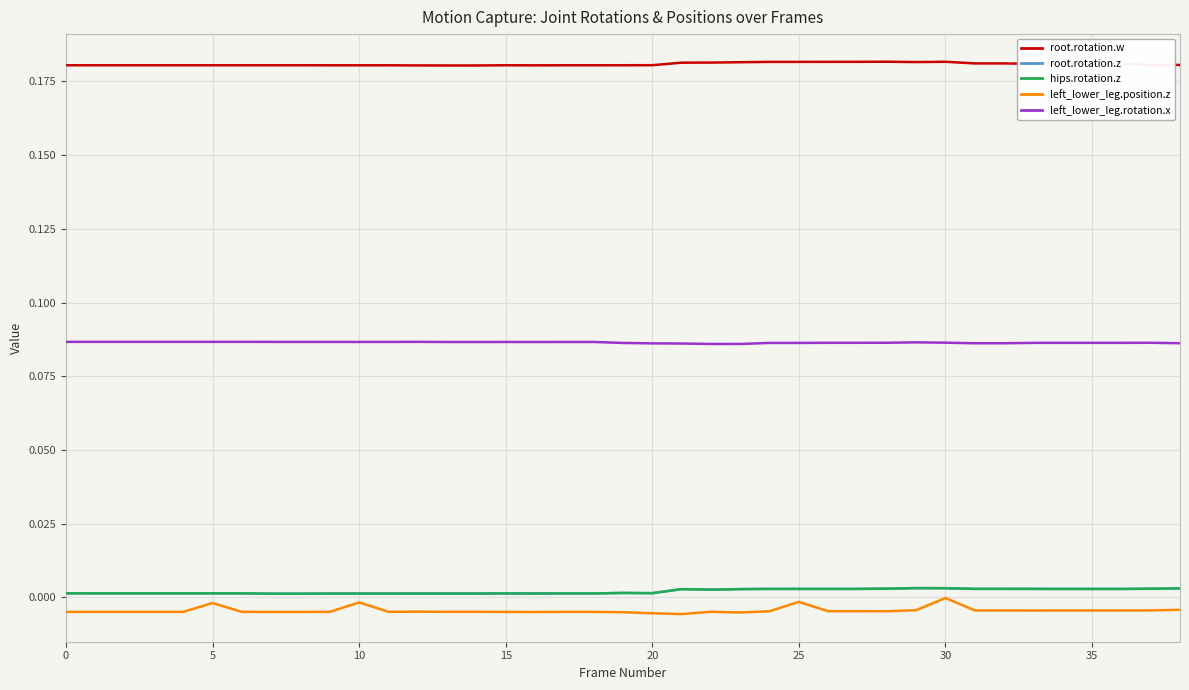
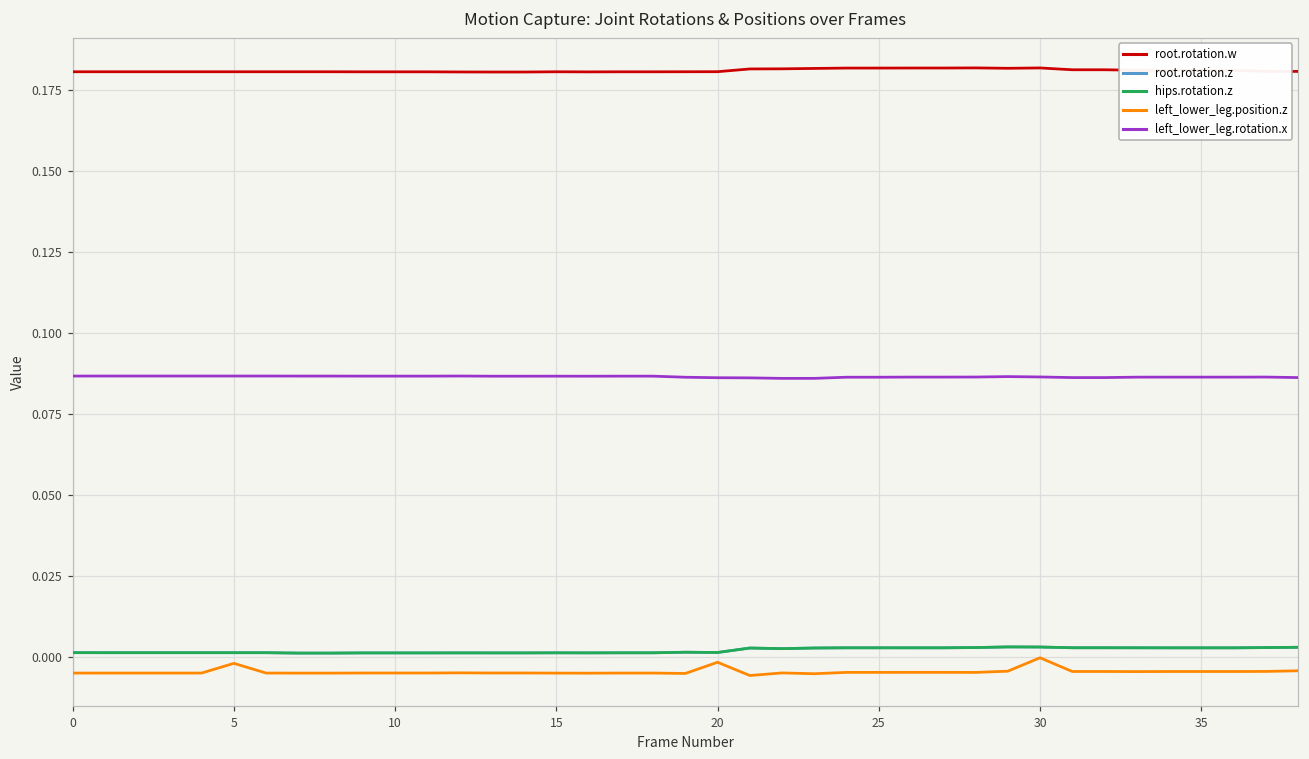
left_lower_leg.position.z, 10: -0.002 -> -0.005
left_lower_leg.position.z, 20: -0.005 -> -0.002
left_lower_leg.position.z, 25: -0.002 -> -0.005
